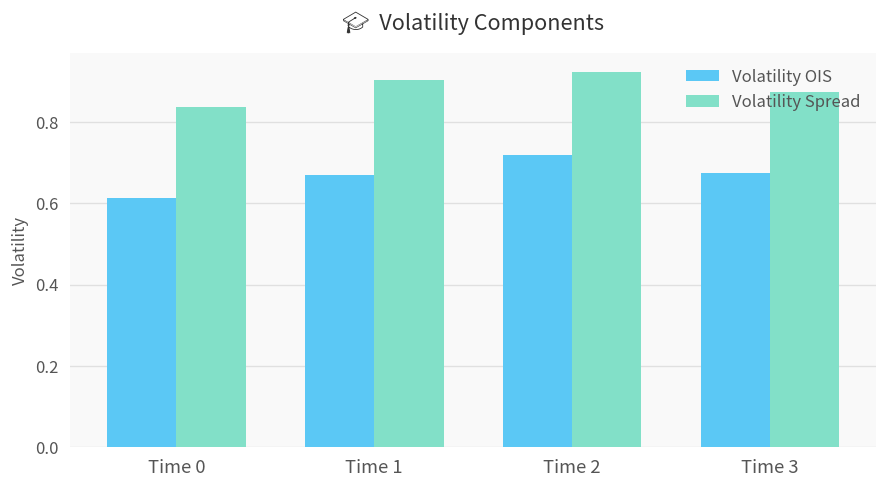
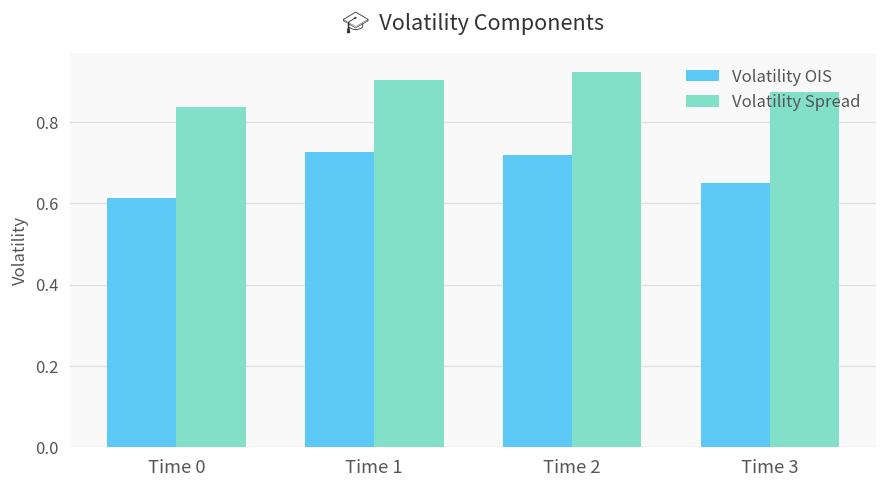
Volatility OIS, Time 1: 0.67 -> 0.73
Volatility OIS, Time 3: 0.67 -> 0.65
